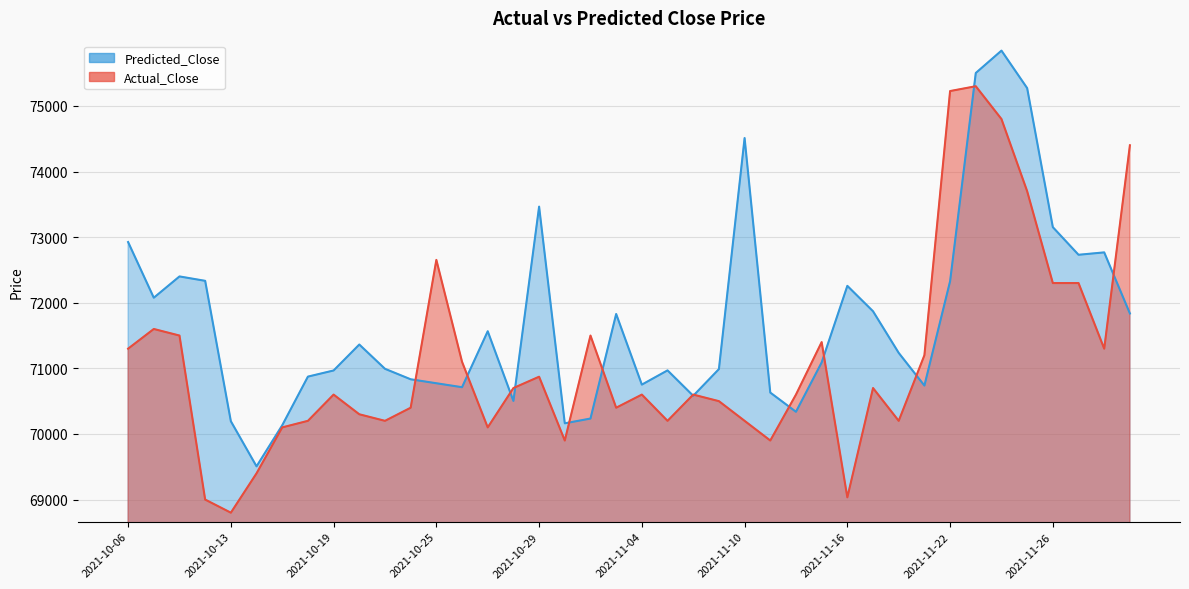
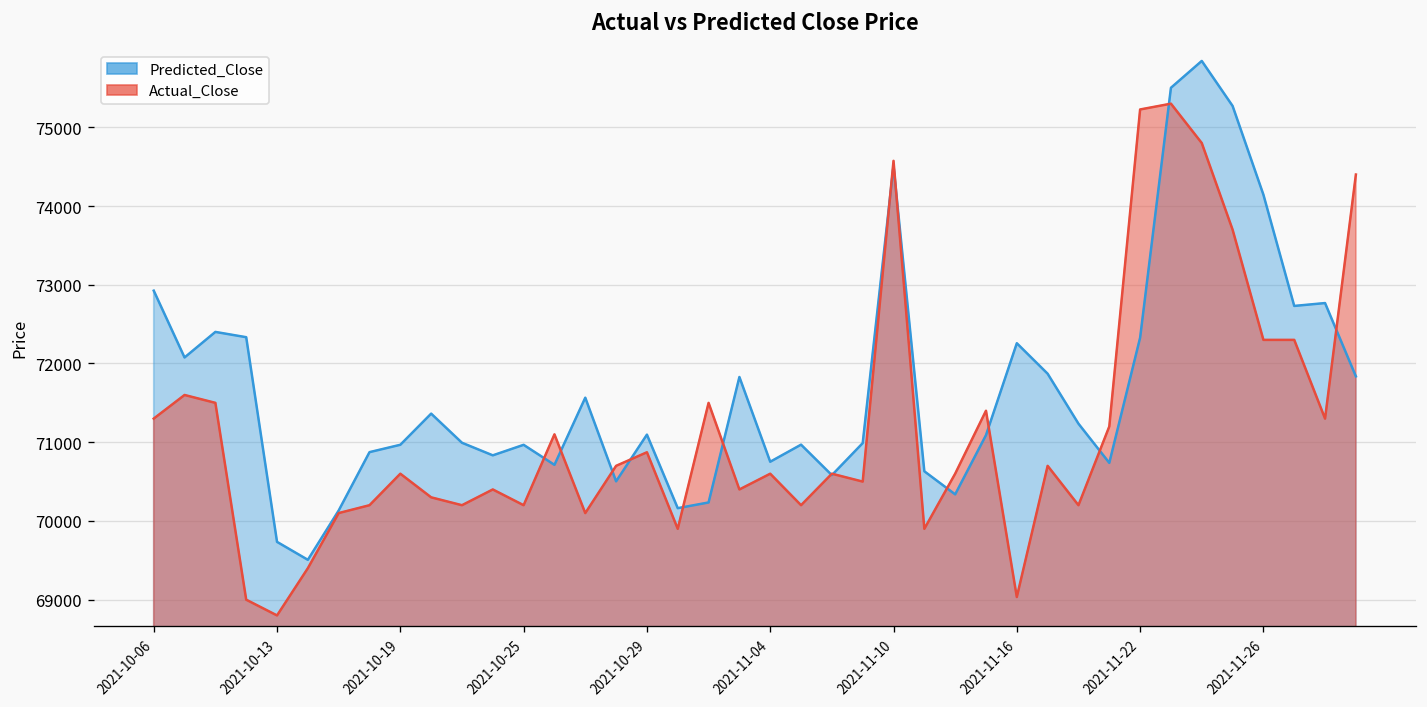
Predicted_Close, 2021-10-13: 70200 -> 69700
Predicted_Close, 2021-10-25: 70800 -> 71000
Actual_Close, 2021-10-25: 72700 -> 70200
Predicted_Close, 2021-10-29: 73500 -> 71100
Actual_Close, 2021-11-10: 70200 -> 74600
Predicted_Close, 2021-11-26: 73200 -> 74100
